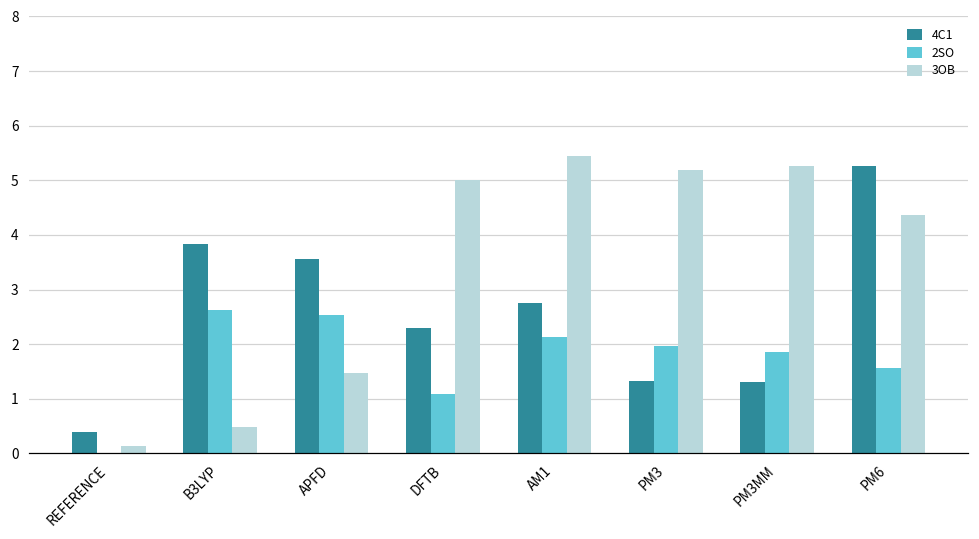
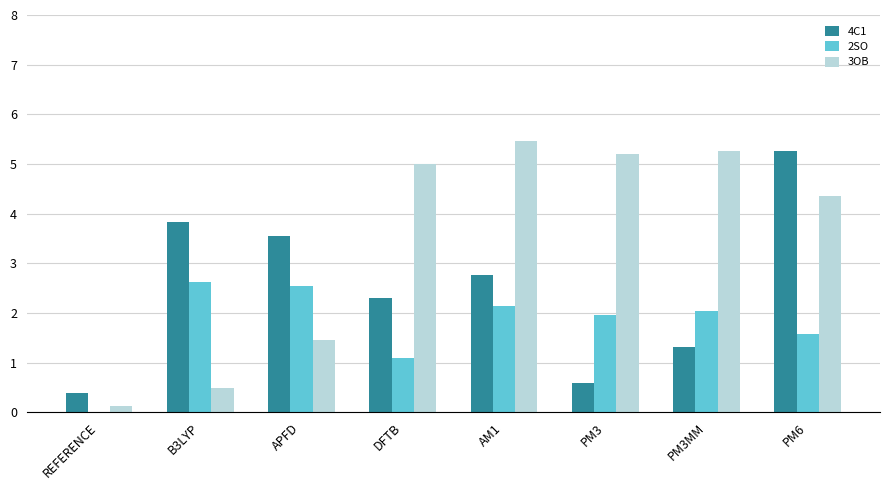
4C1, PM3: 1.3 -> 0.6
2SO, PM3MM: 1.9 -> 2.0
